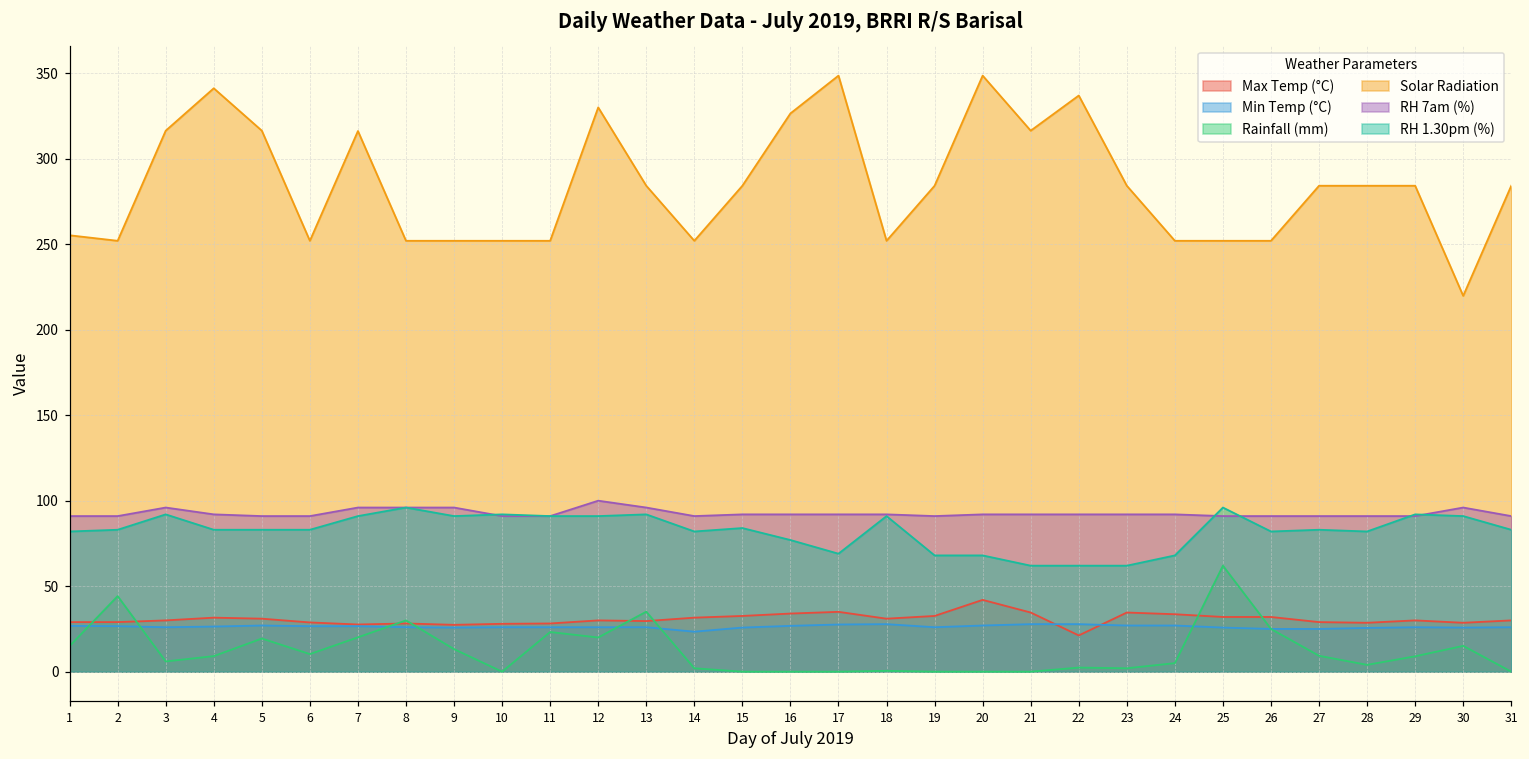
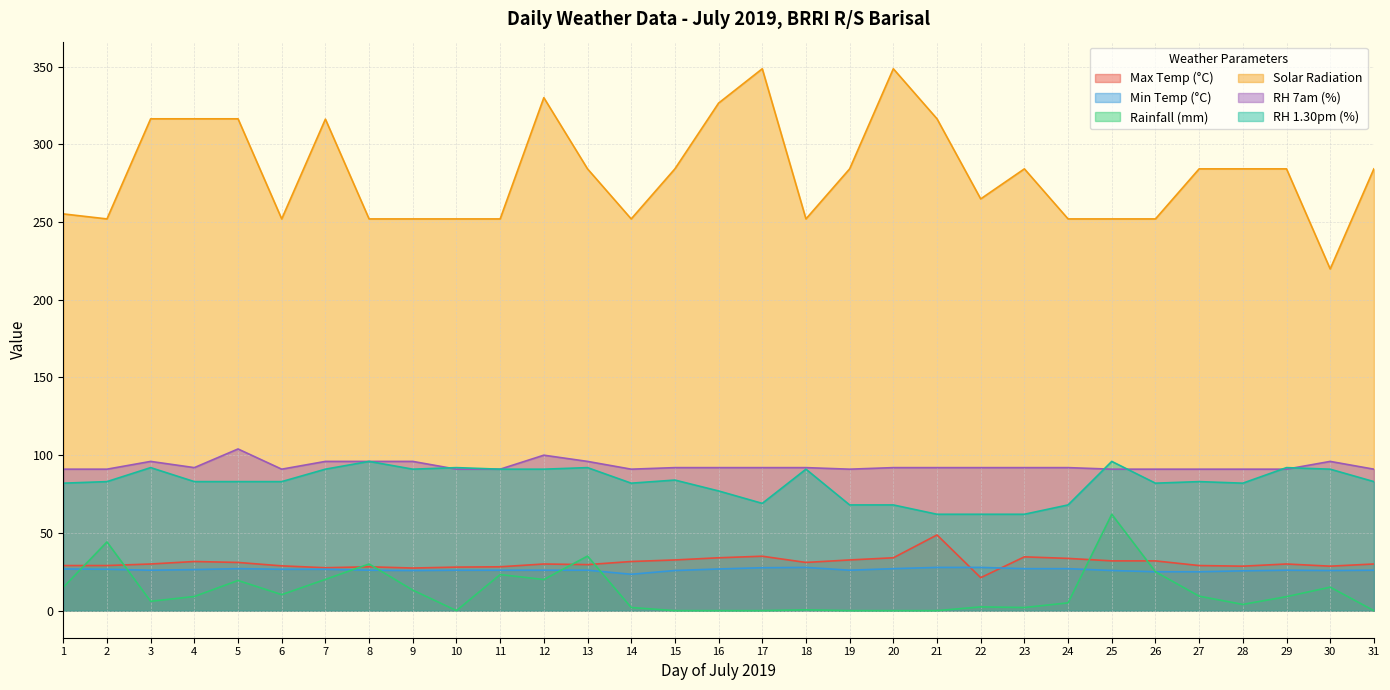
Solar Radiation, 4: 341 -> 316
RH 7am (%), 5: 91 -> 104
Max Temp (°C), 20: 42 -> 34
Max Temp (°C), 21: 35 -> 49
Solar Radiation, 22: 337 -> 265
